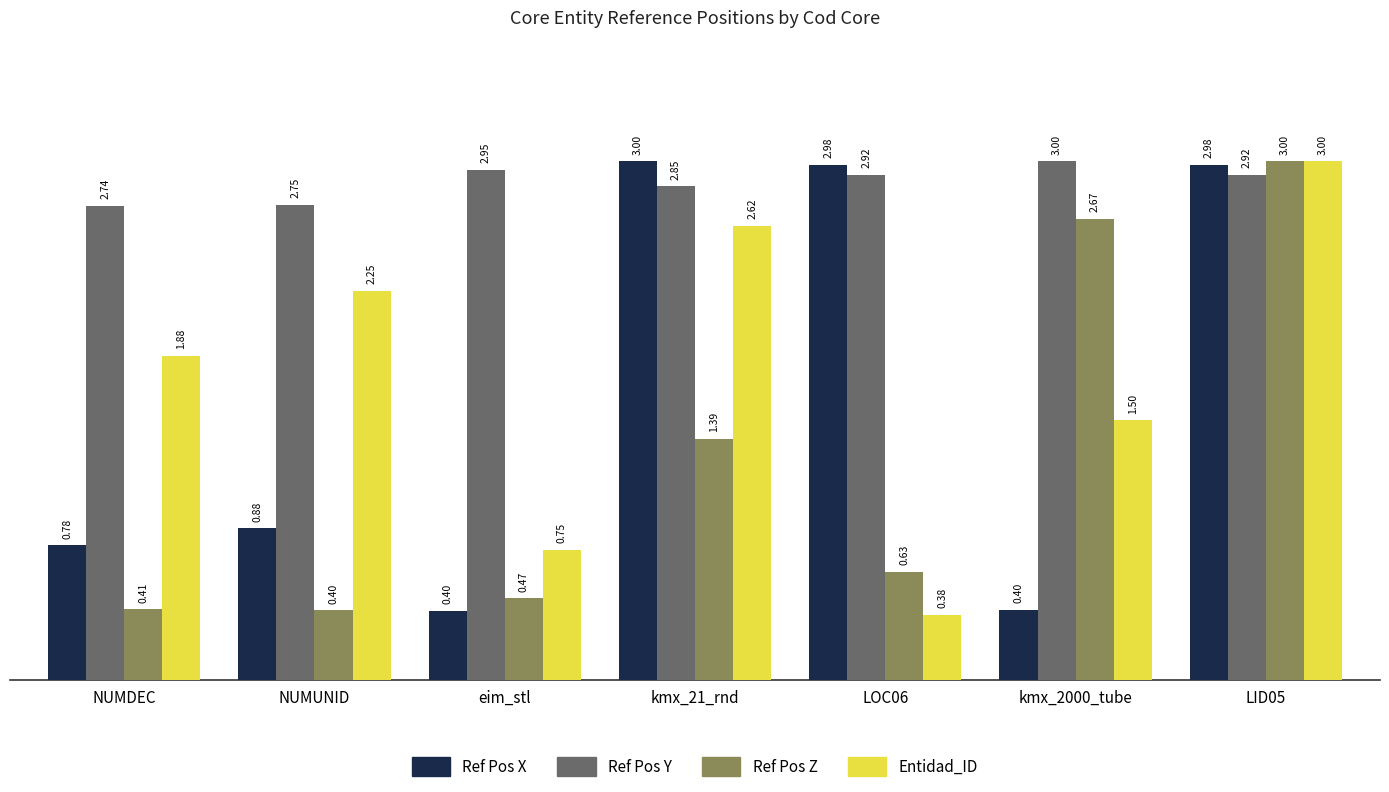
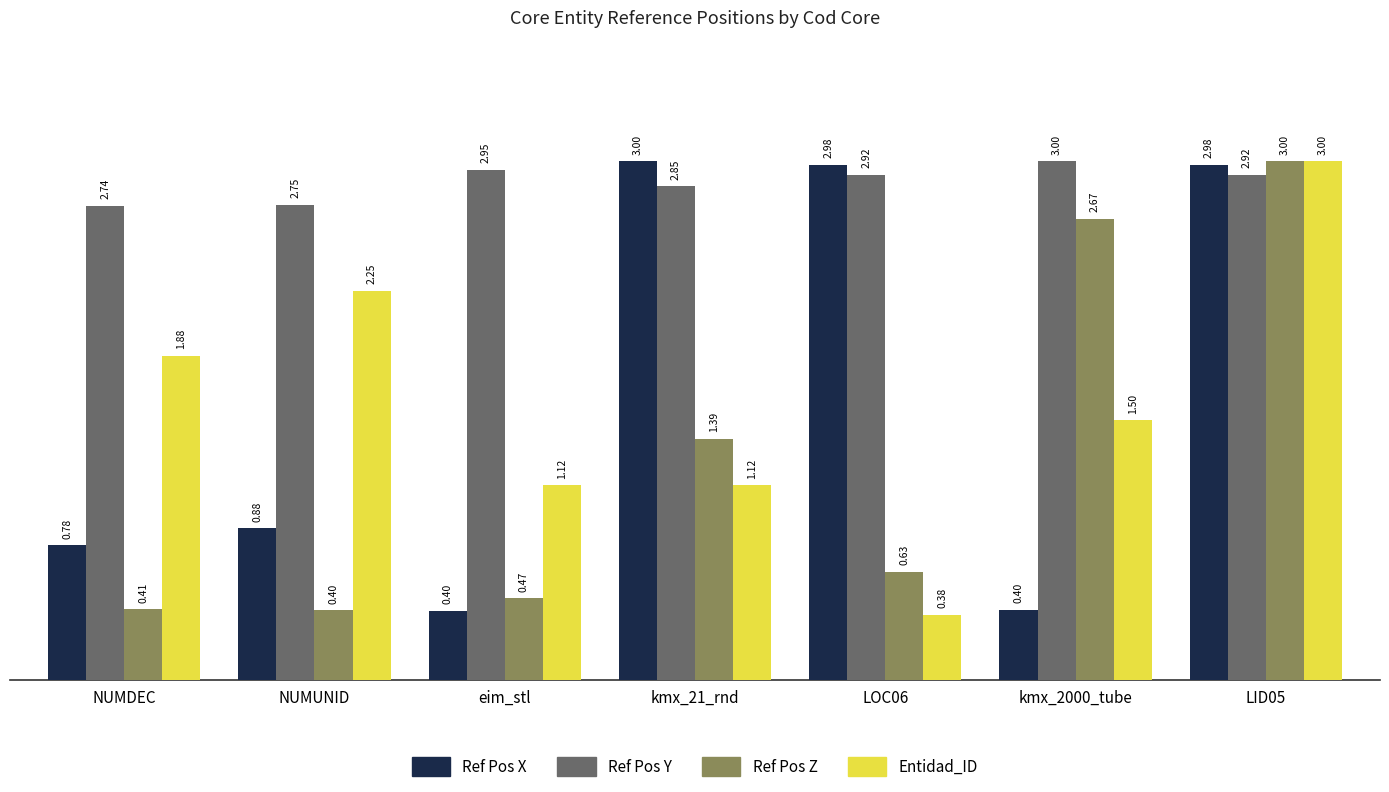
Entidad_ID, eim_stl: 0.75 -> 1.12
Entidad_ID, kmx_21_rnd: 2.62 -> 1.12
